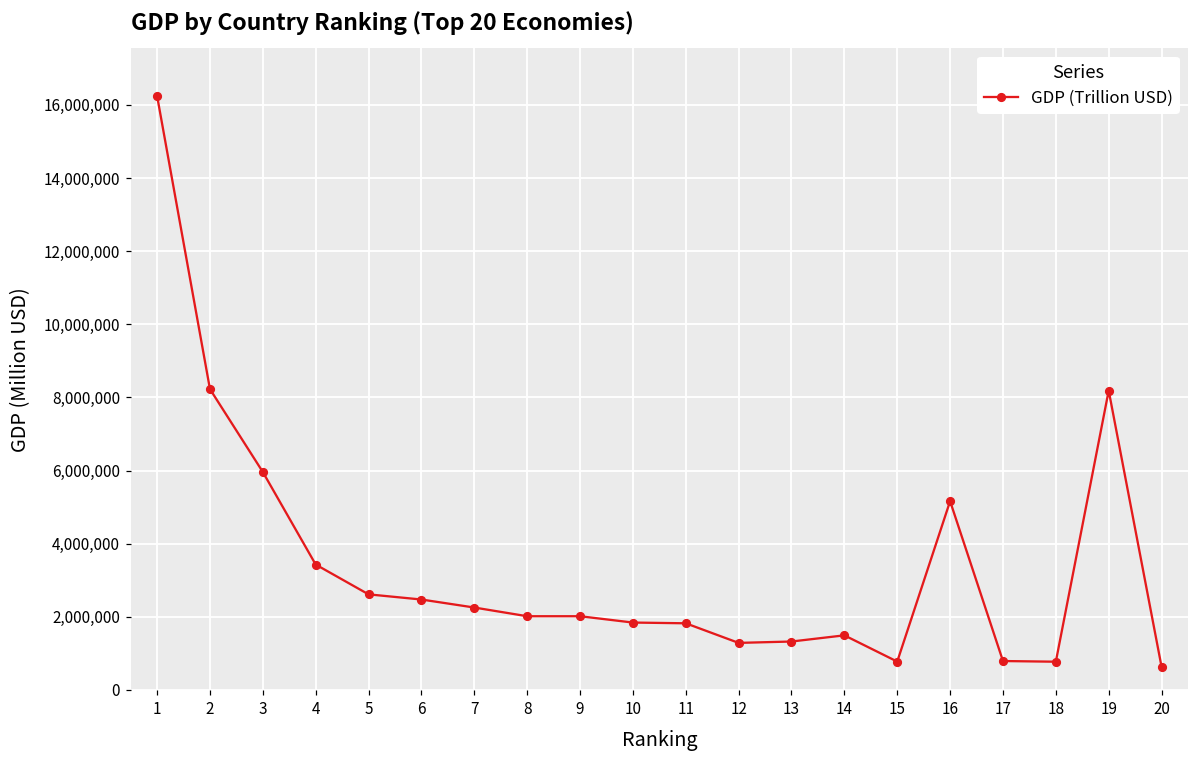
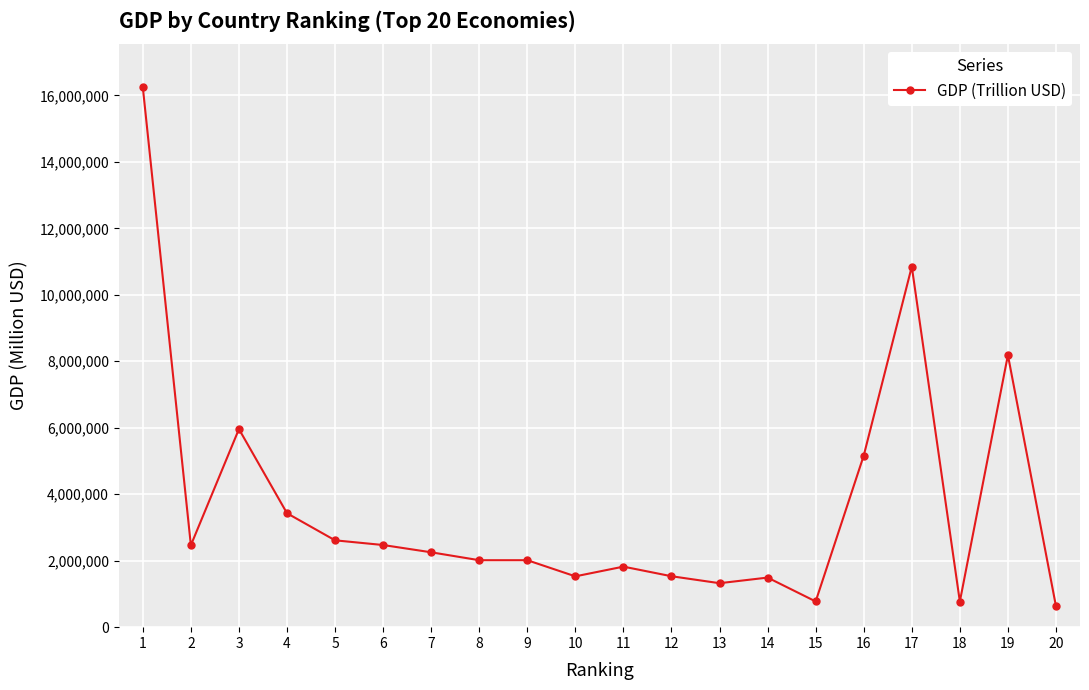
2: 8,200,000 -> 2,500,000
10: 1,800,000 -> 1,500,000
12: 1,300,000 -> 1,500,000
17: 800,000 -> 10,800,000
